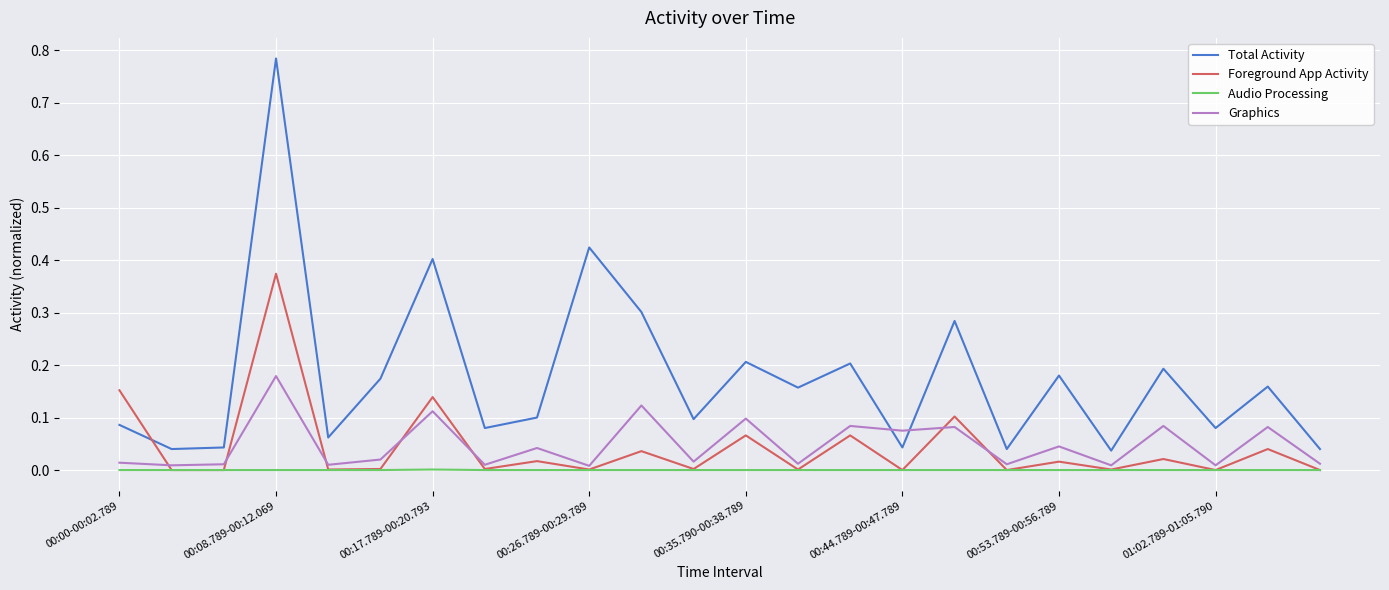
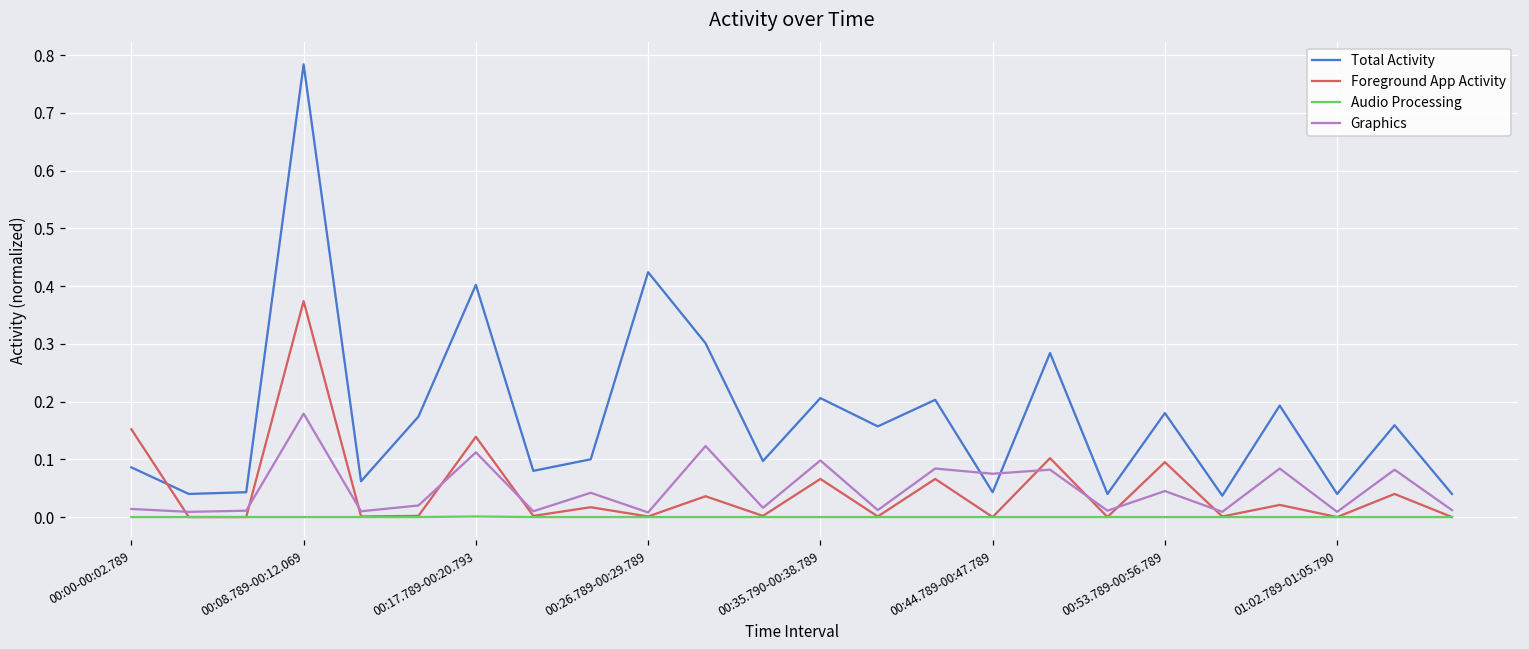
Foreground App Activity, 00:53.789-00:56.789: 0.02 -> 0.10
Total Activity, 01:02.789-01:05.790: 0.08 -> 0.04
